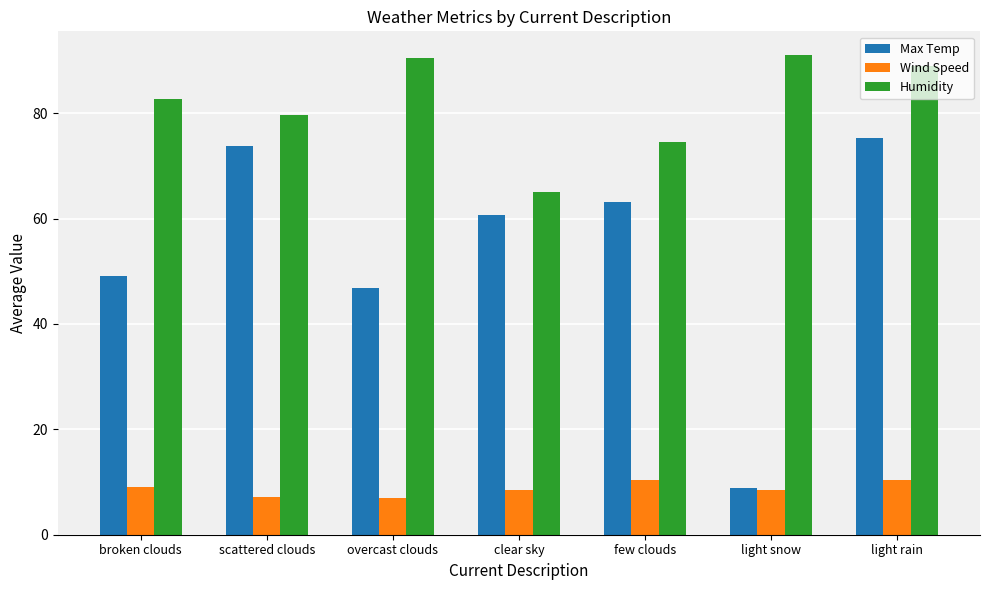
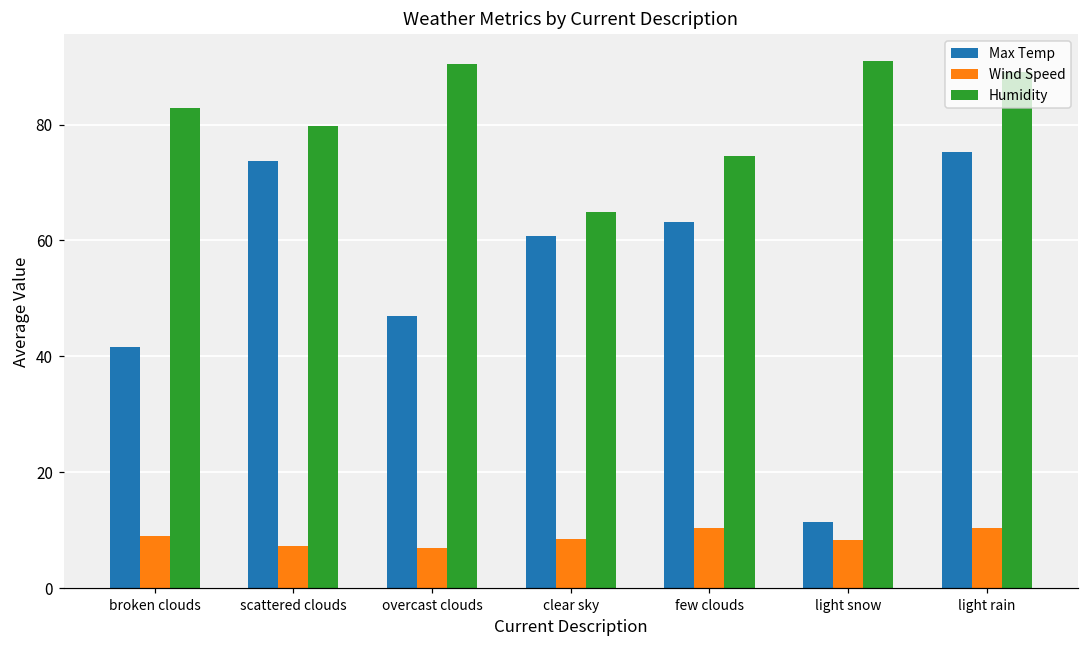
Max Temp, broken clouds: 49 -> 42
Max Temp, light snow: 9 -> 11
